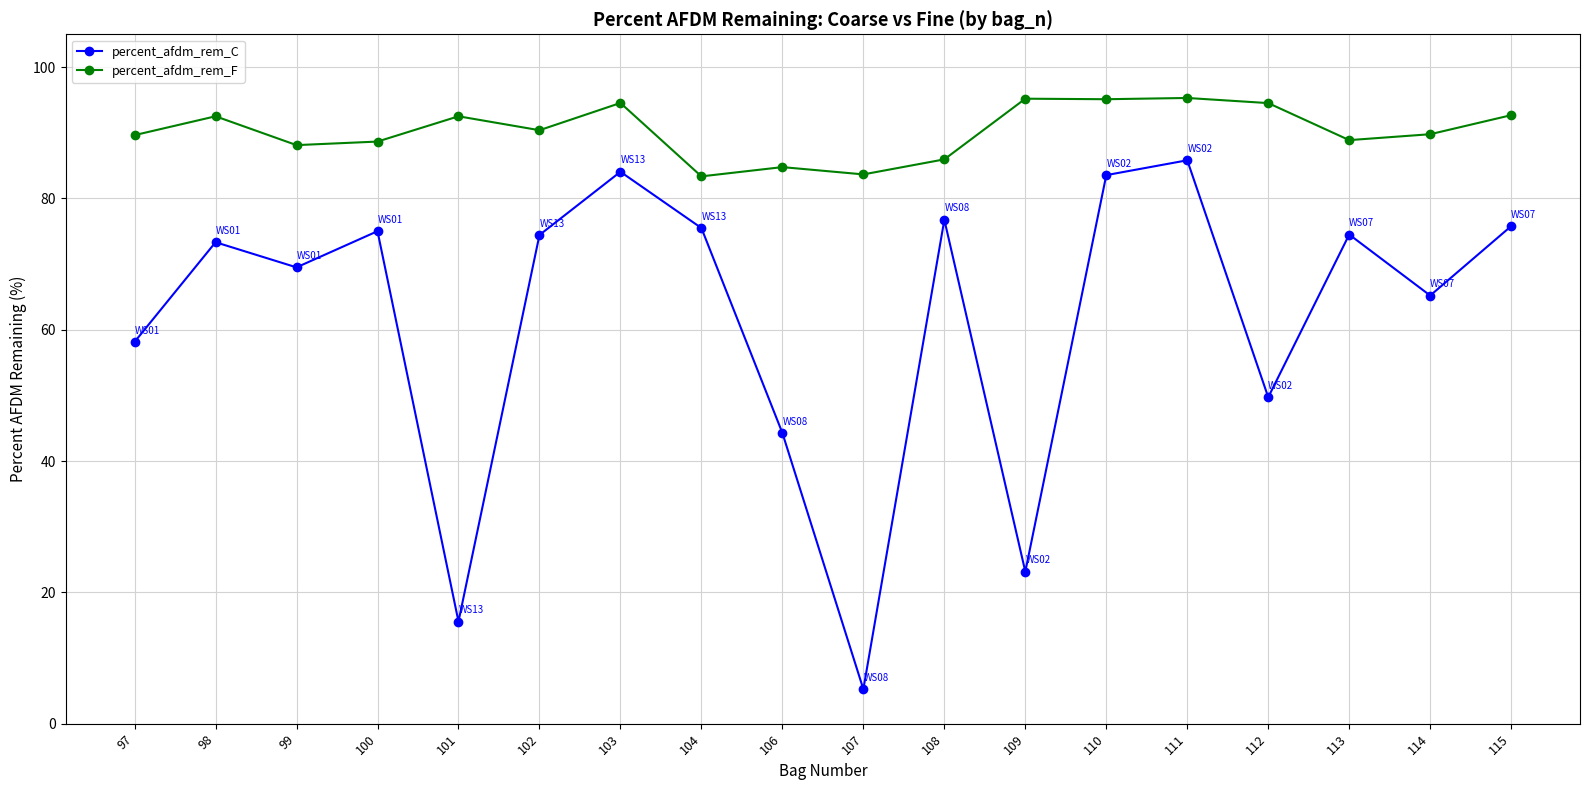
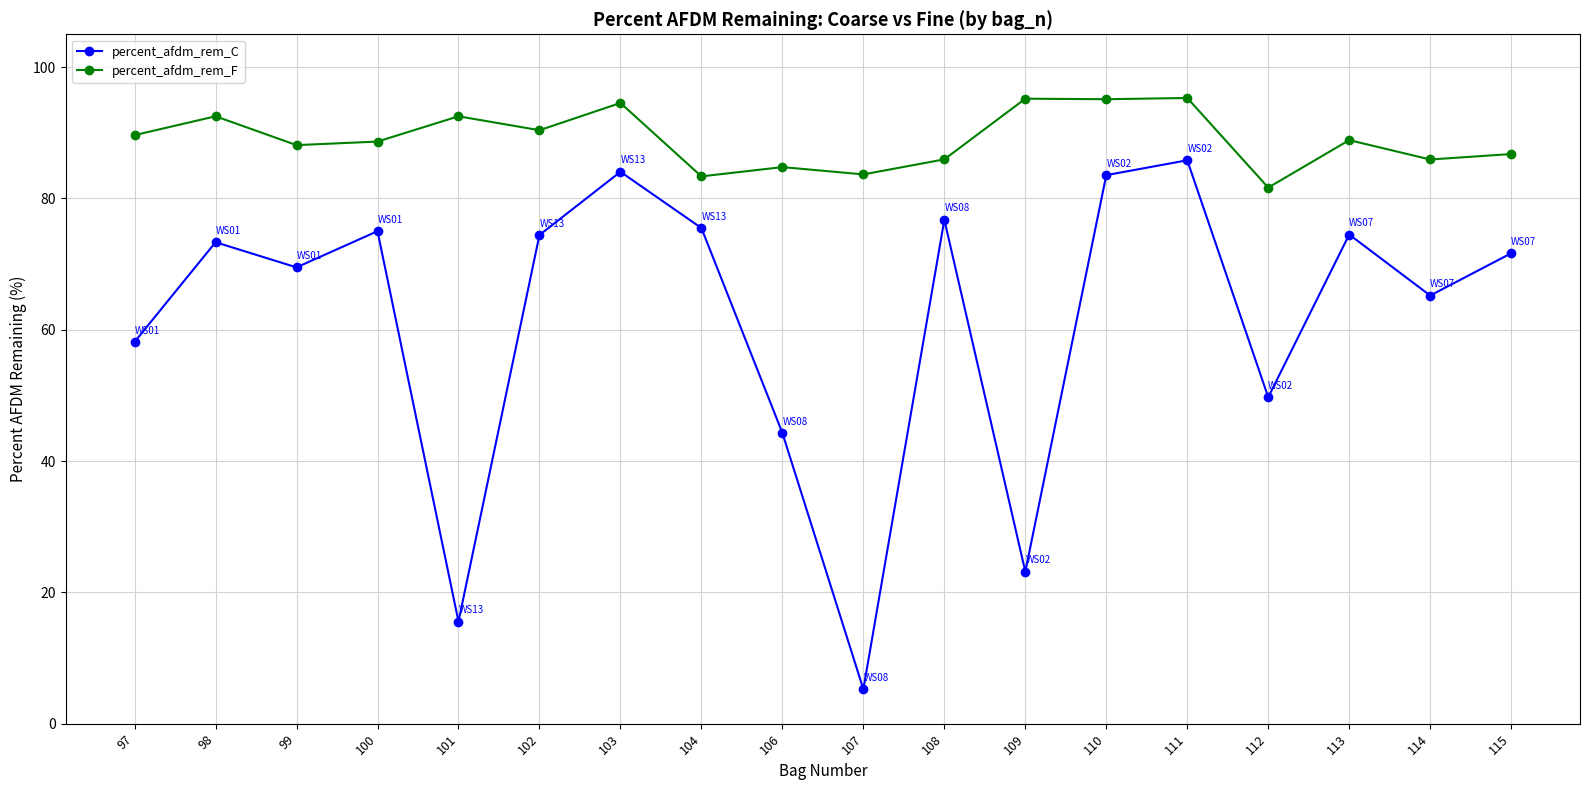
percent_afdm_rem_F, 112: 95 -> 82
percent_afdm_rem_F, 114: 90 -> 86
percent_afdm_rem_C, 115: 76 -> 72
percent_afdm_rem_F, 115: 93 -> 87
